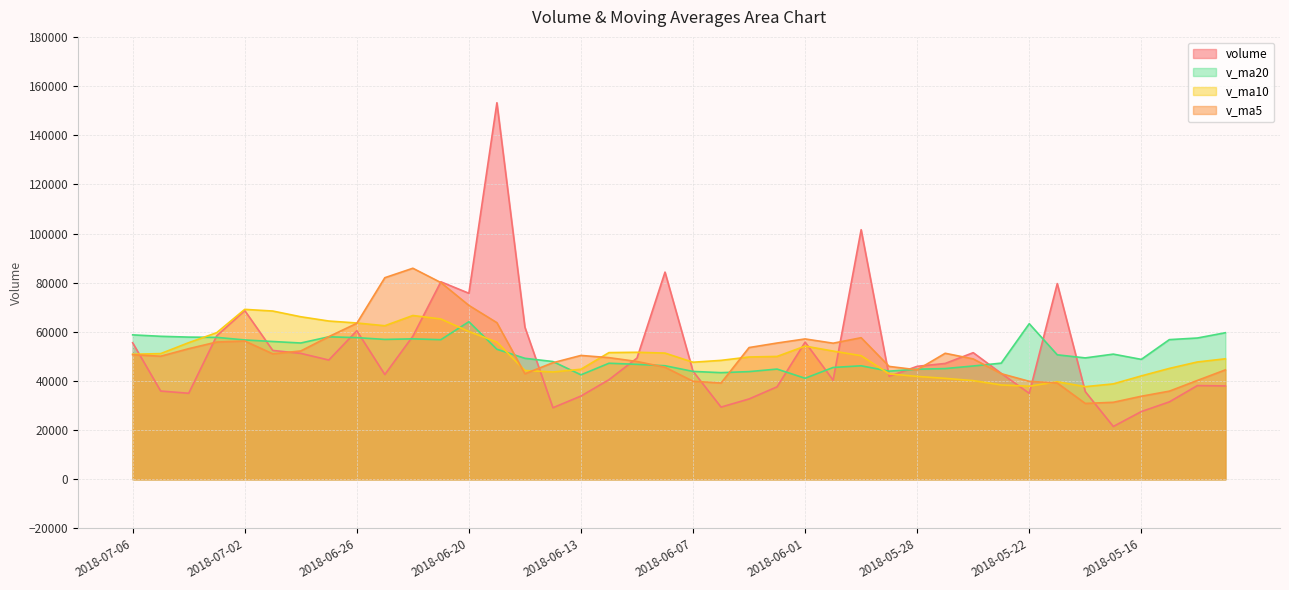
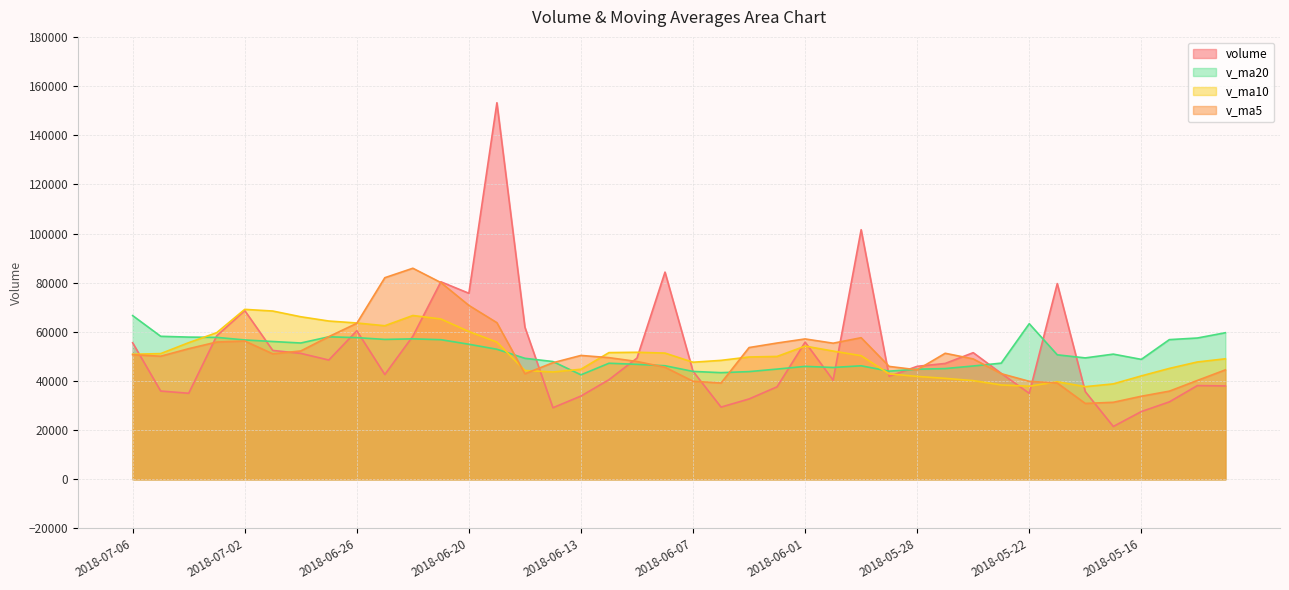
v_ma20, 2018-07-06: 59000 -> 67000
v_ma20, 2018-06-20: 64000 -> 55000
v_ma20, 2018-06-01: 41000 -> 46000
